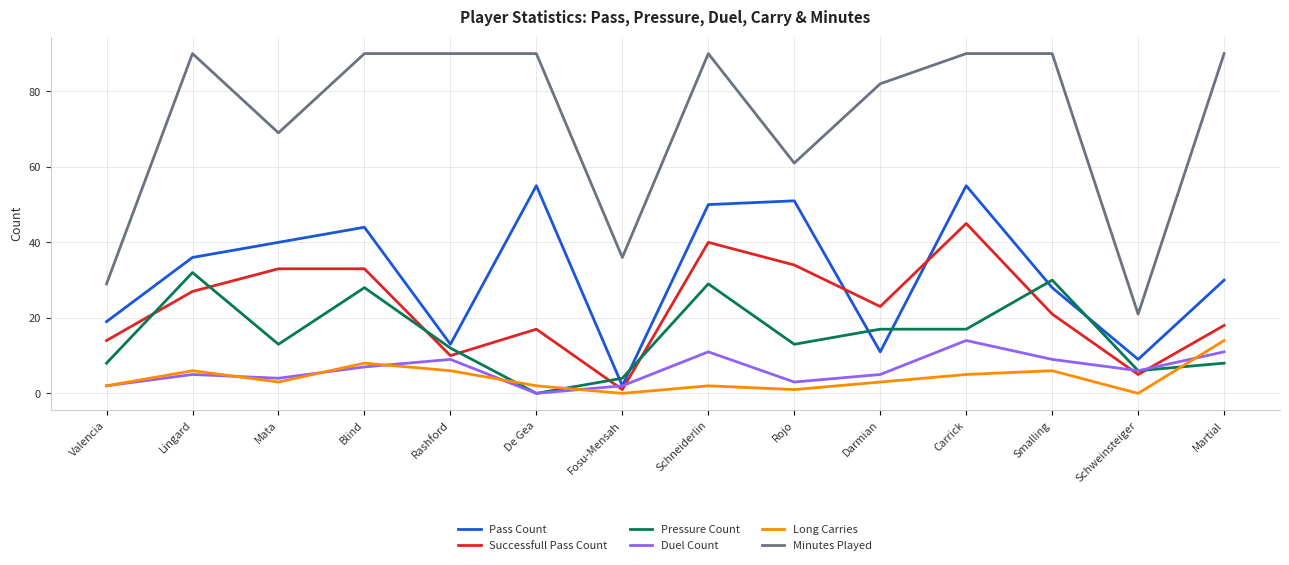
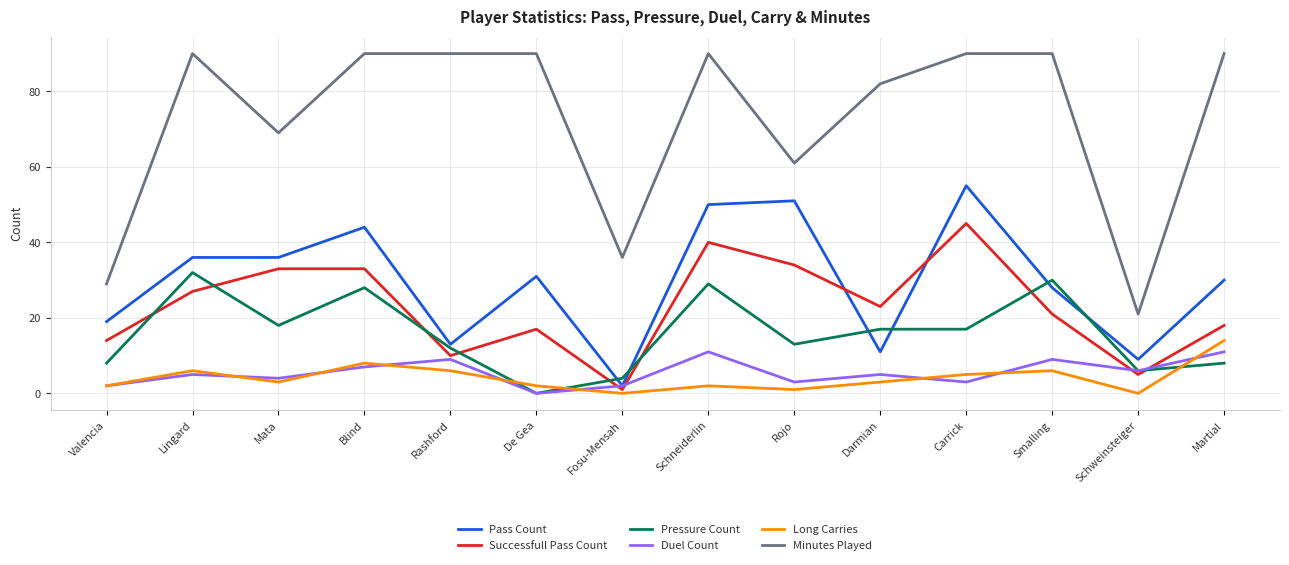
Pass Count, Mata: 40 -> 36
Pressure Count, Mata: 13 -> 18
Pass Count, De Gea: 55 -> 31
Duel Count, Carrick: 14 -> 3
